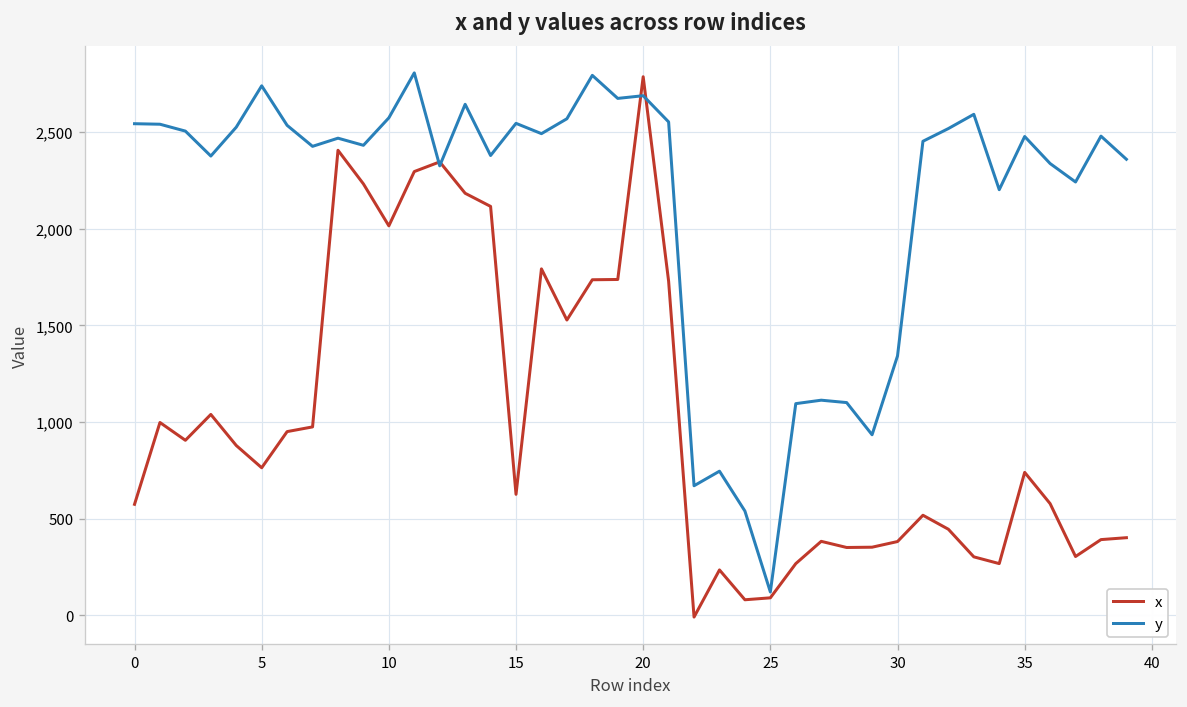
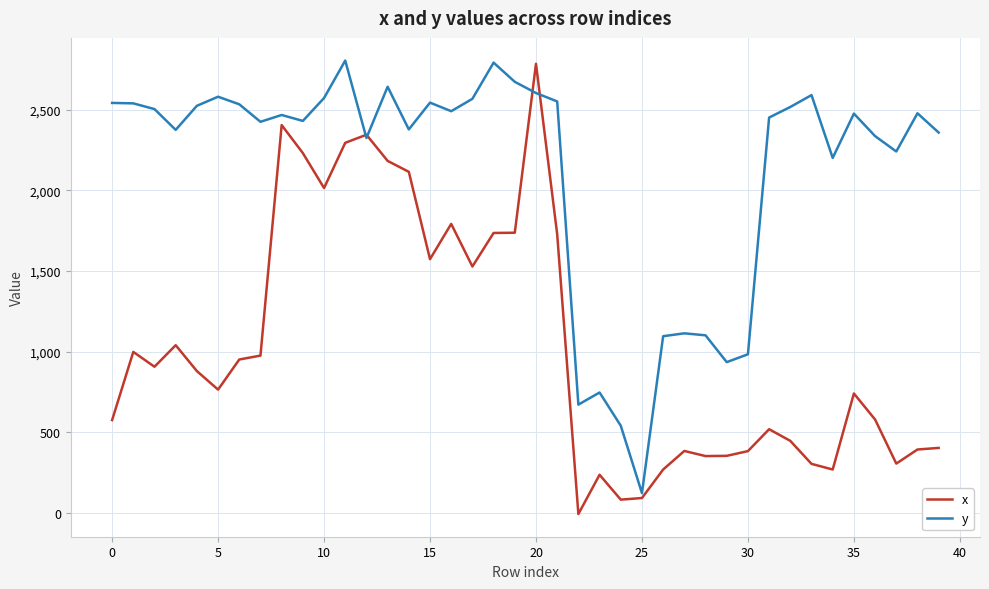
y, 5: 2,740 -> 2,580
x, 15: 630 -> 1,570
y, 20: 2,690 -> 2,610
y, 30: 1,340 -> 980
